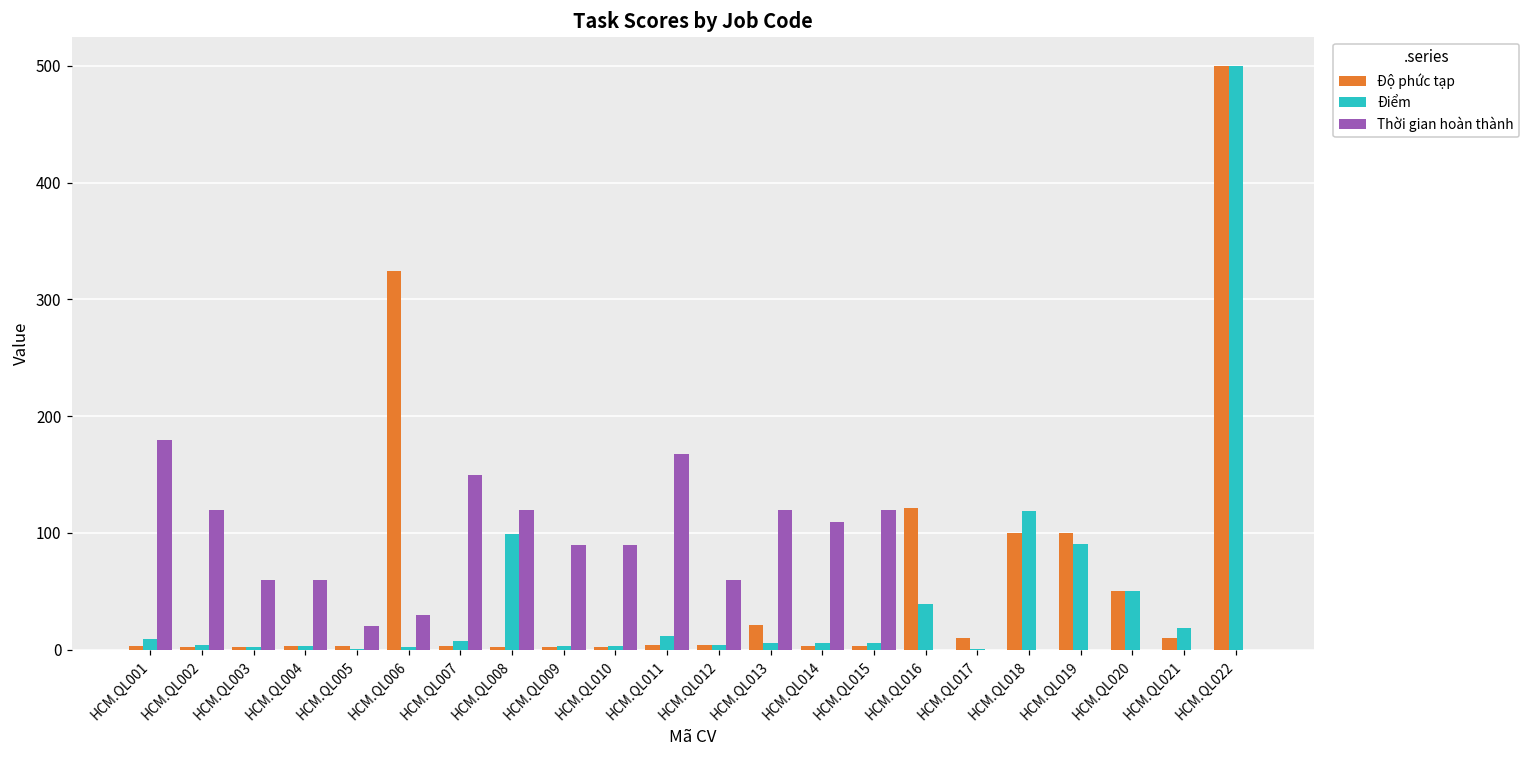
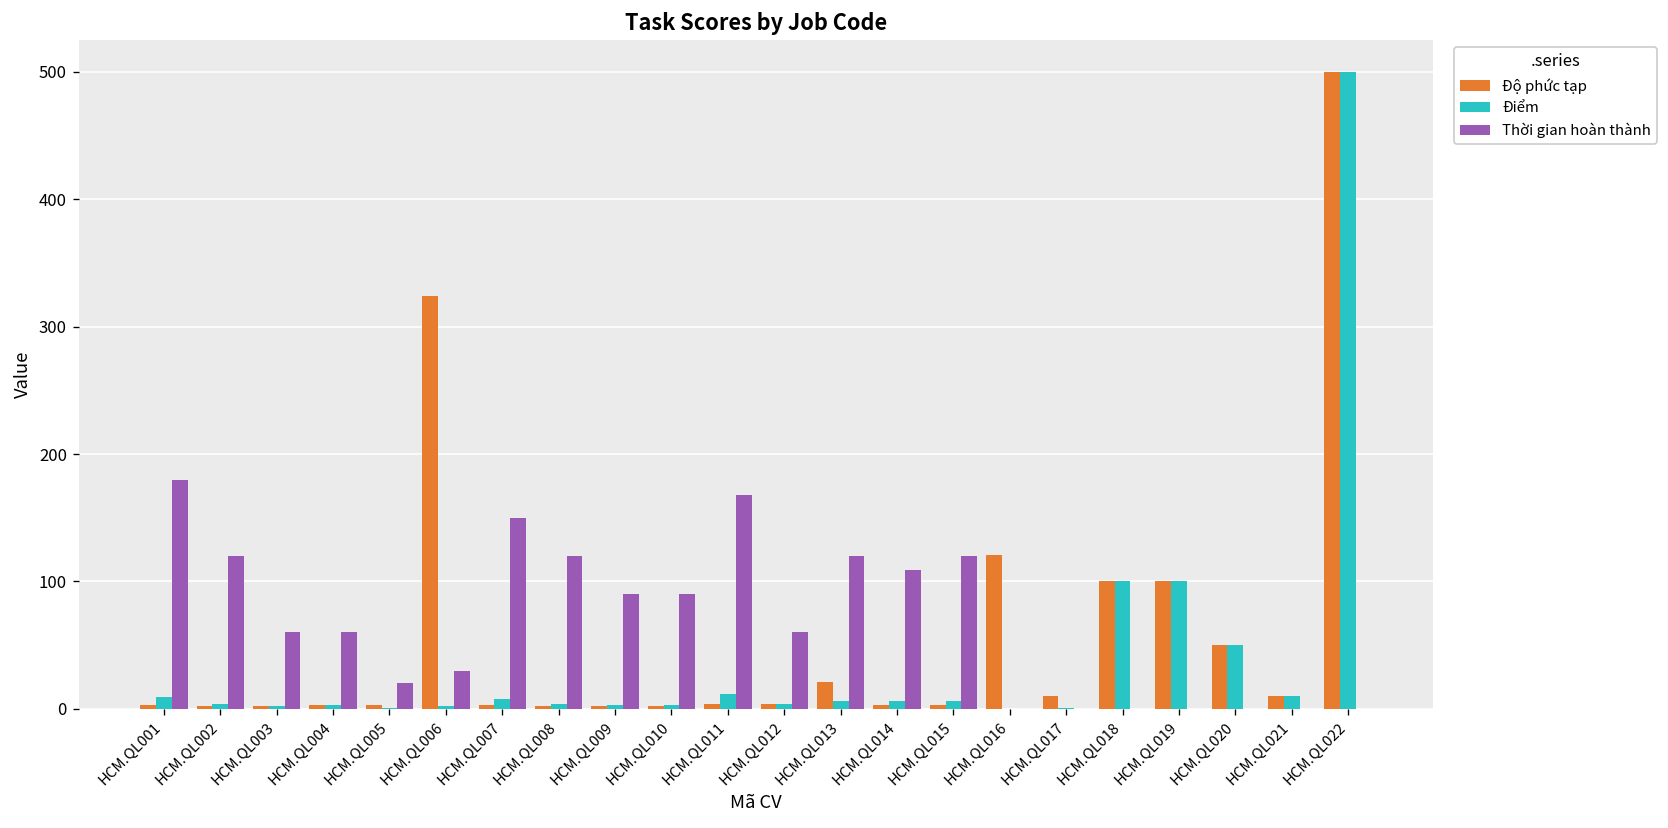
Điểm, HCM.QL008: 99 -> 4
Điểm, HCM.QL016: 39 -> 0
Điểm, HCM.QL018: 119 -> 100
Điểm, HCM.QL019: 91 -> 100
Điểm, HCM.QL021: 19 -> 10
